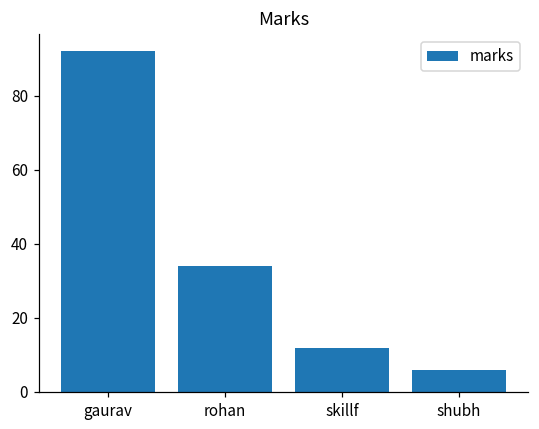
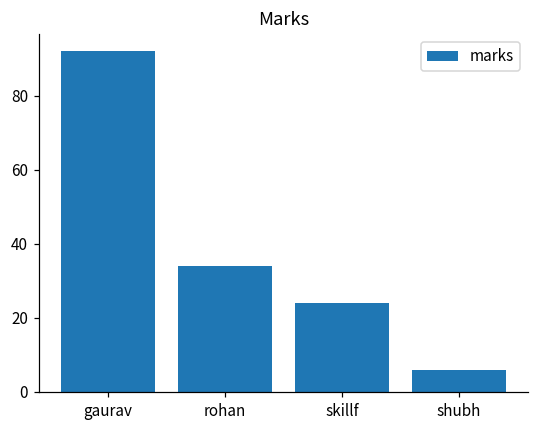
skillf: 12 -> 24
